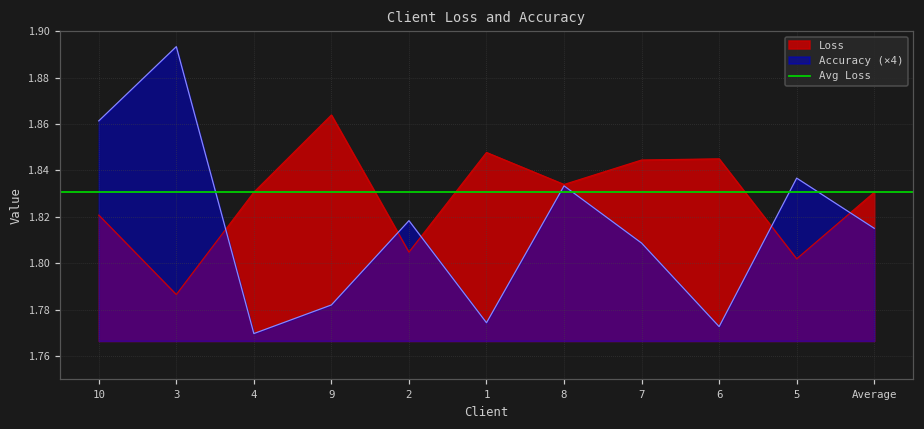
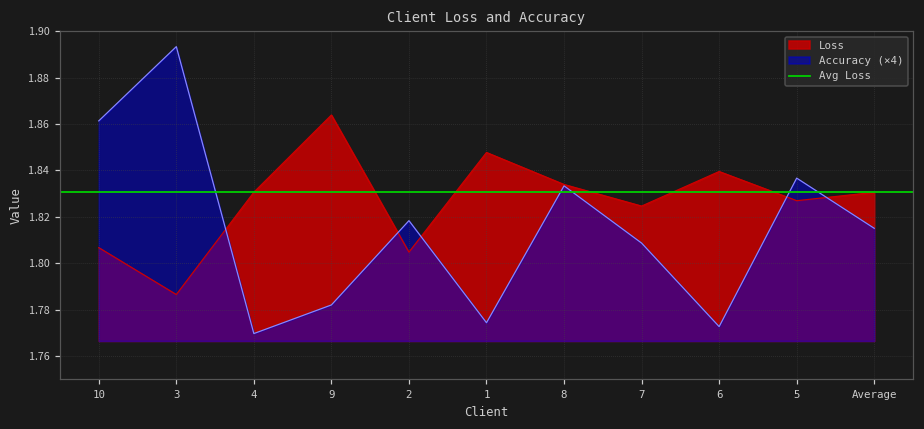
Loss, 10: 1.821 -> 1.807
Loss, 7: 1.844 -> 1.825
Loss, 6: 1.845 -> 1.840
Loss, 5: 1.802 -> 1.827
